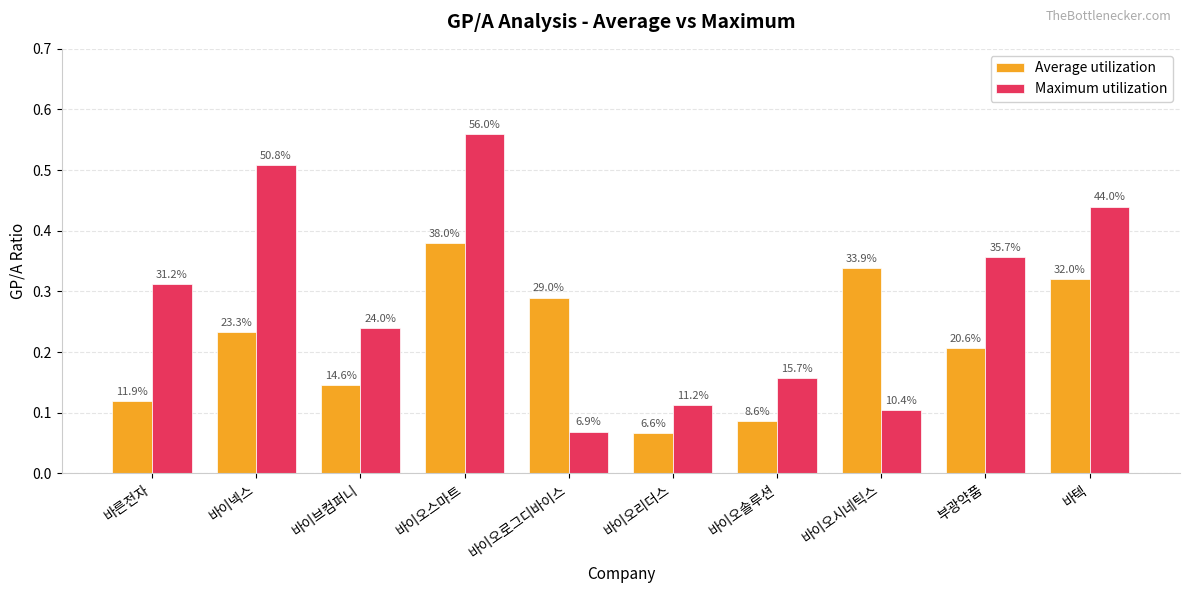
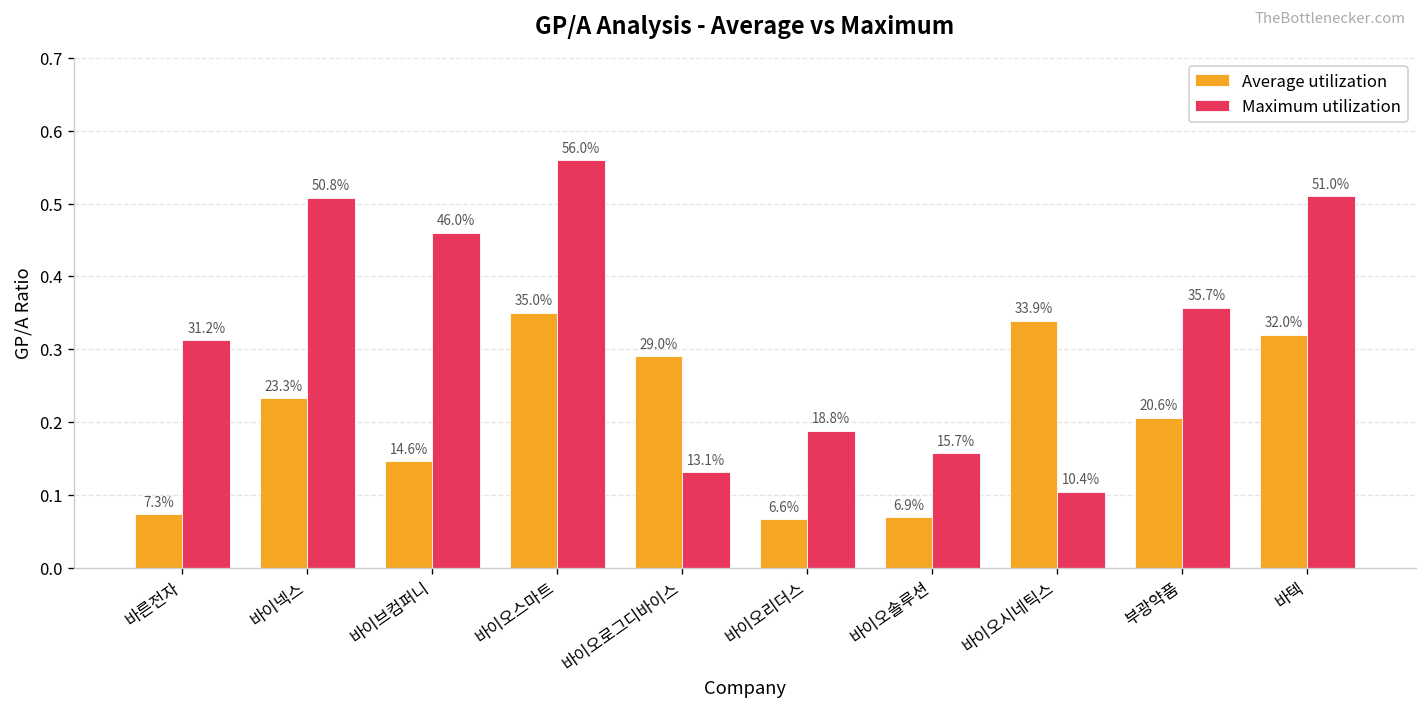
Average utilization, 바른전자: 11.9% -> 7.3%
Maximum utilization, 바이브컴퍼니: 24.0% -> 46.0%
Average utilization, 바이오스마트: 38.0% -> 35.0%
Maximum utilization, 바이오로그디바이스: 6.9% -> 13.1%
Maximum utilization, 바이오리더스: 11.2% -> 18.8%
Average utilization, 바이오솔루션: 8.6% -> 6.9%
Maximum utilization, 바텍: 44.0% -> 51.0%
